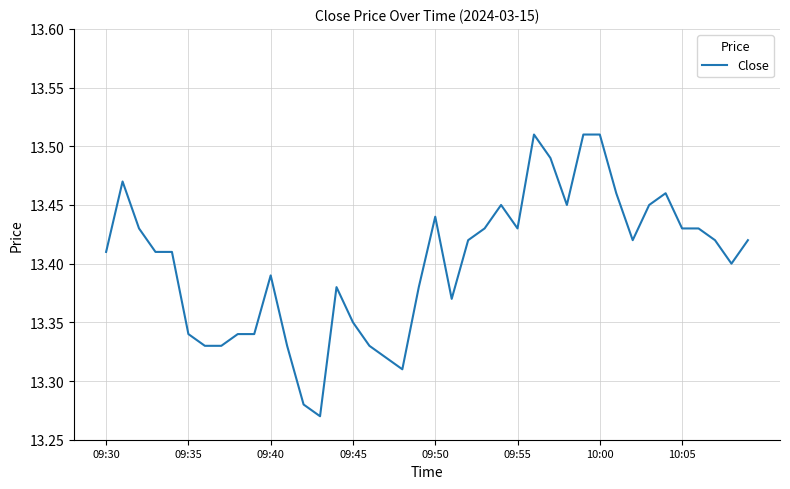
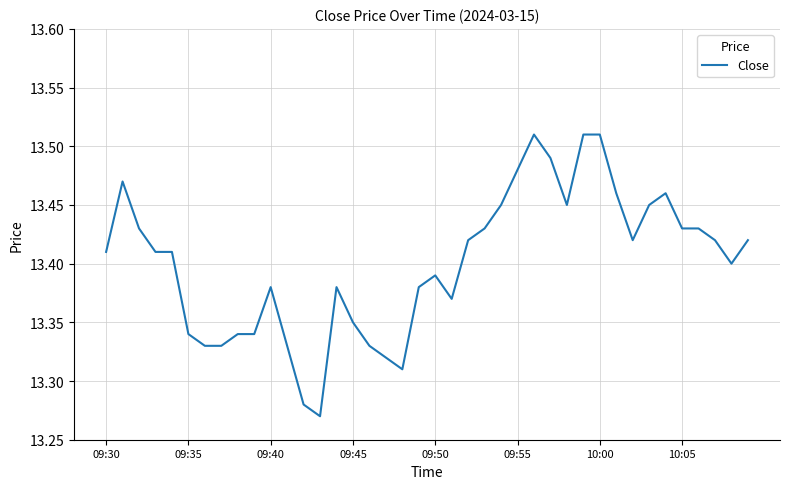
09:40: 13.39 -> 13.38
09:50: 13.44 -> 13.39
09:55: 13.43 -> 13.48
